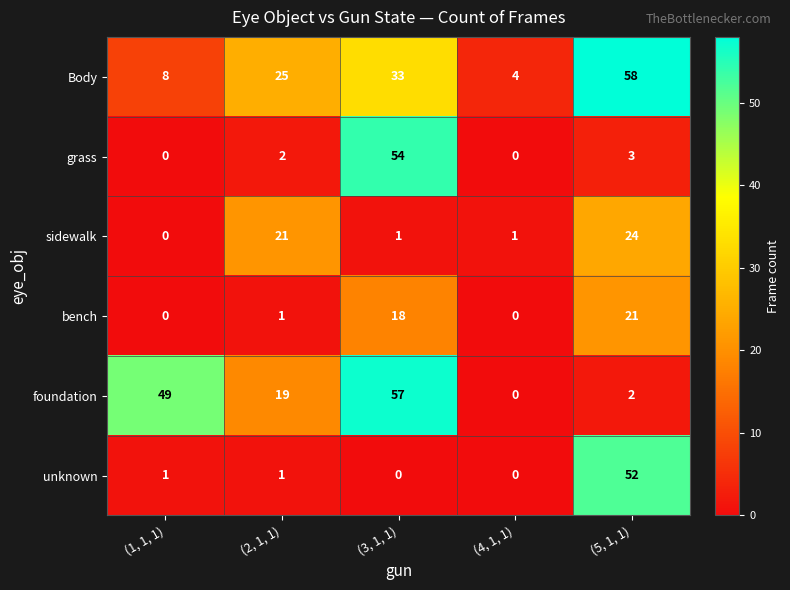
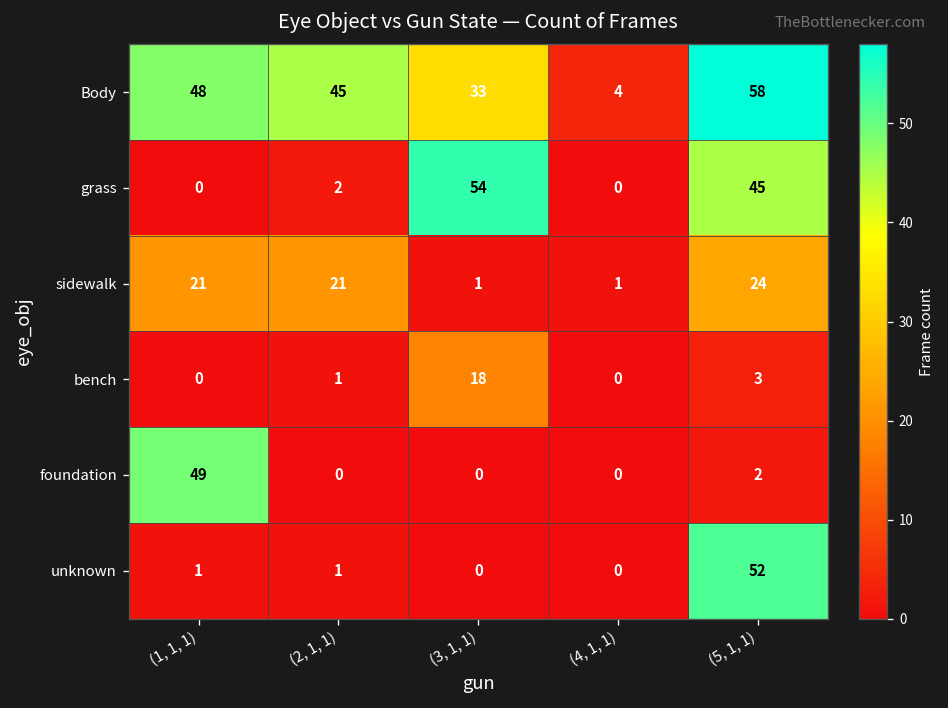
Body, (1, 1, 1): 8 -> 48
Body, (2, 1, 1): 25 -> 45
grass, (5, 1, 1): 3 -> 45
sidewalk, (1, 1, 1): 0 -> 21
bench, (5, 1, 1): 21 -> 3
foundation, (2, 1, 1): 19 -> 0
foundation, (3, 1, 1): 57 -> 0
